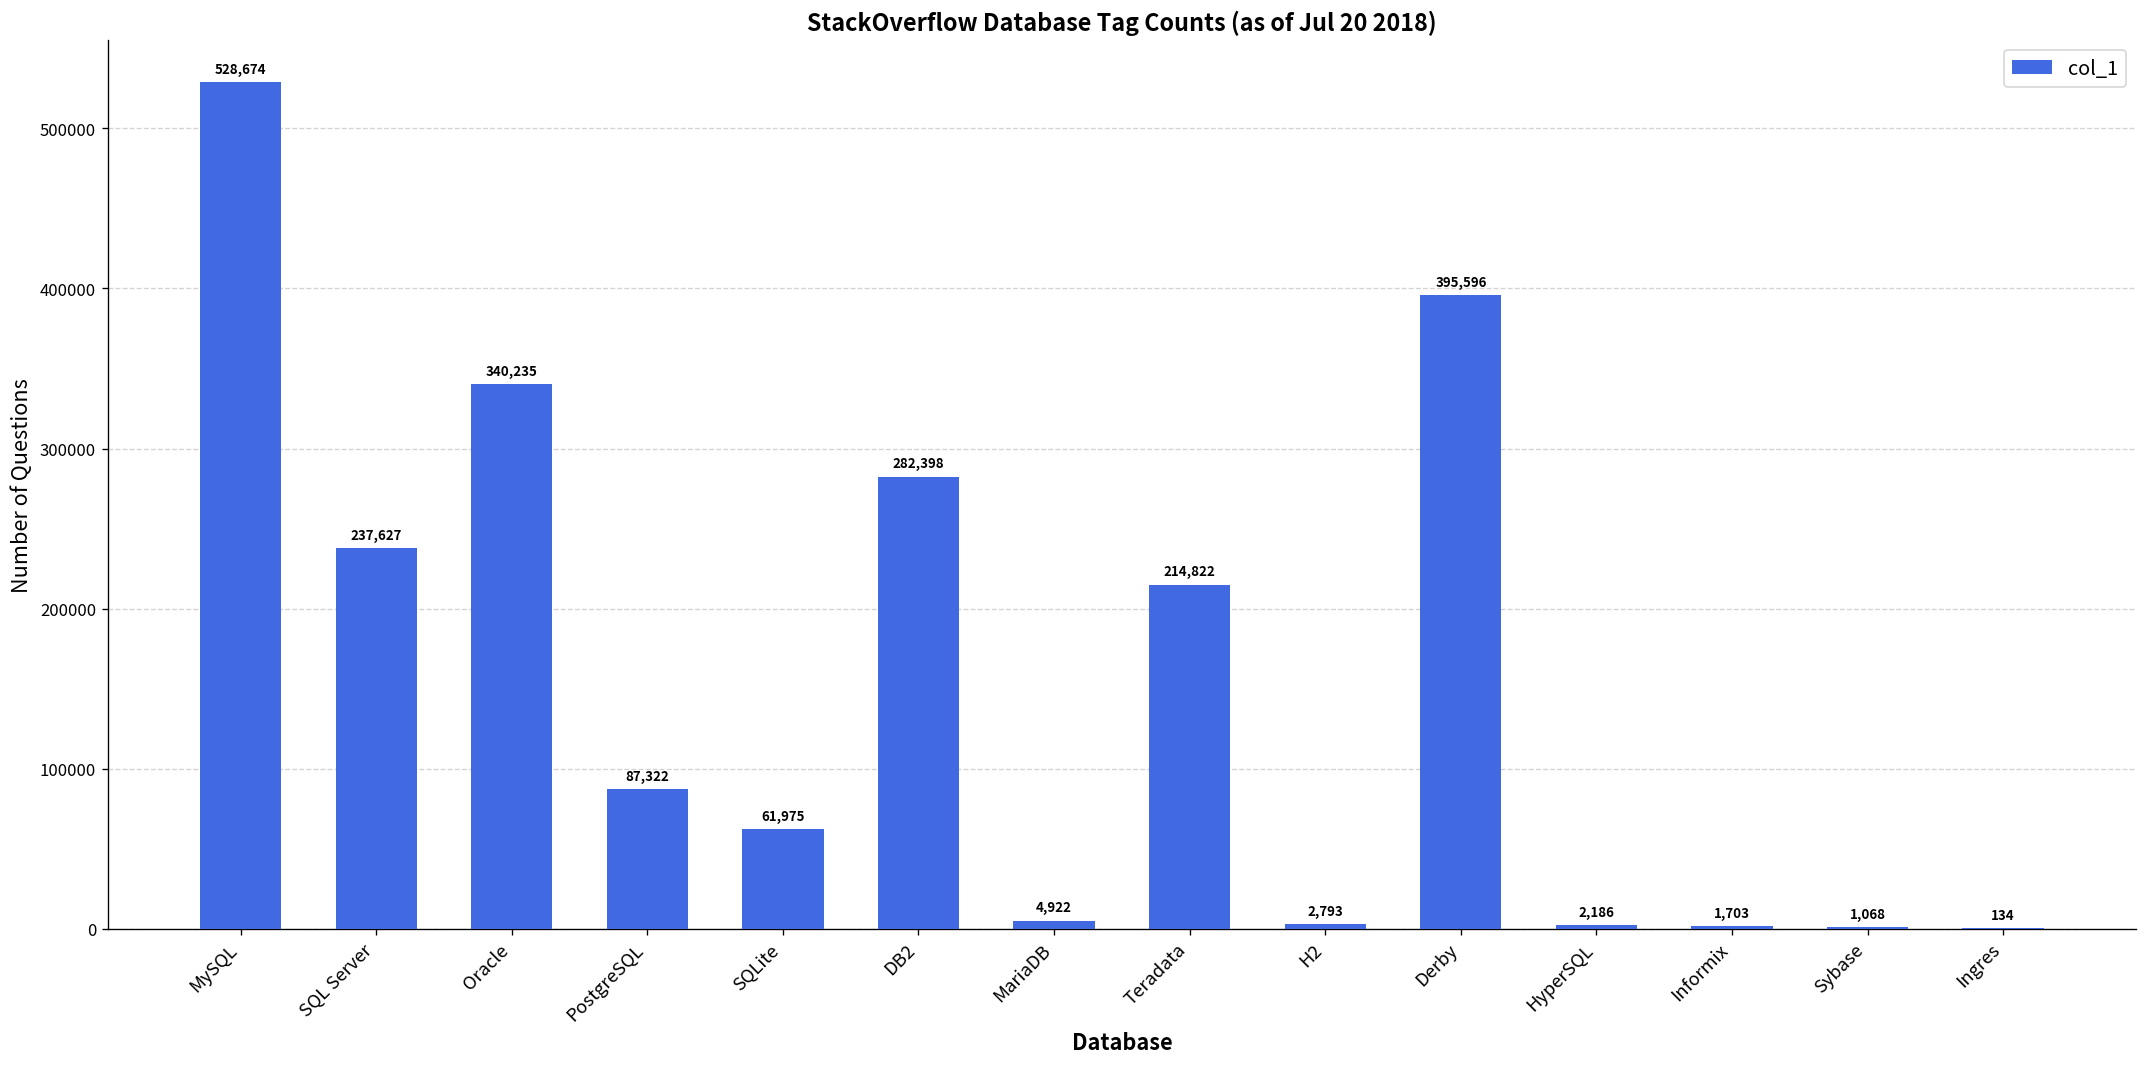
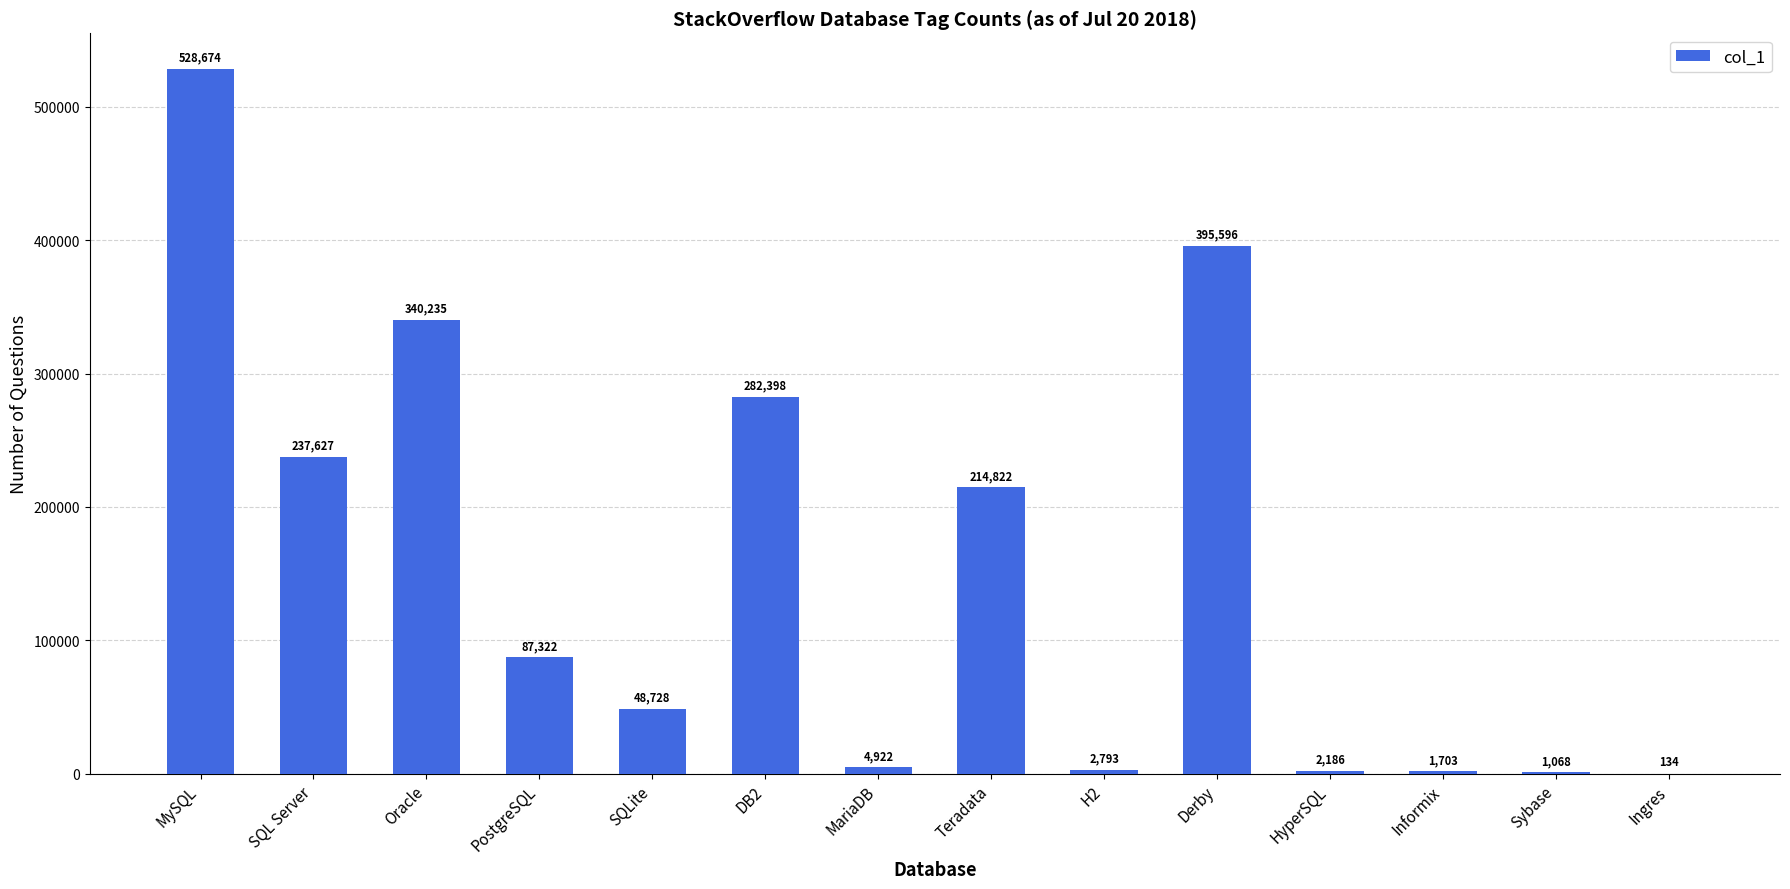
SQLite: 61,975 -> 48,728
